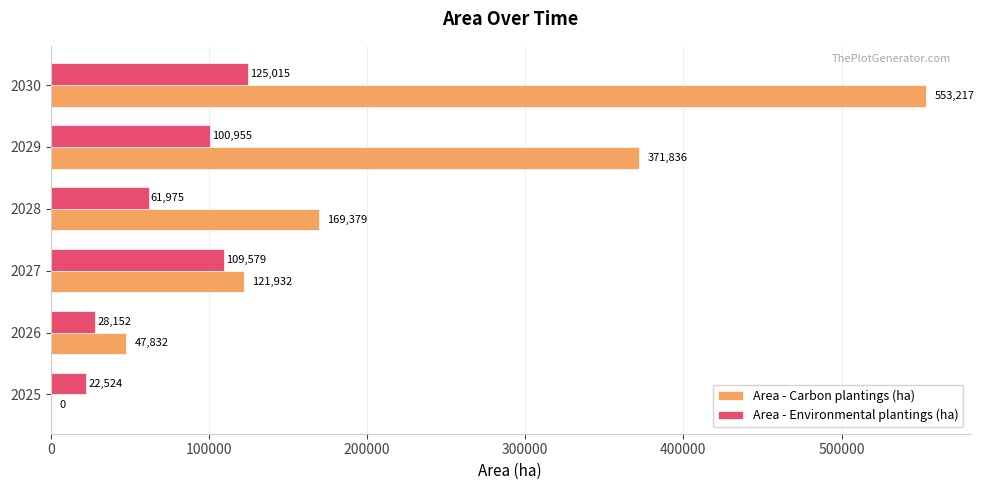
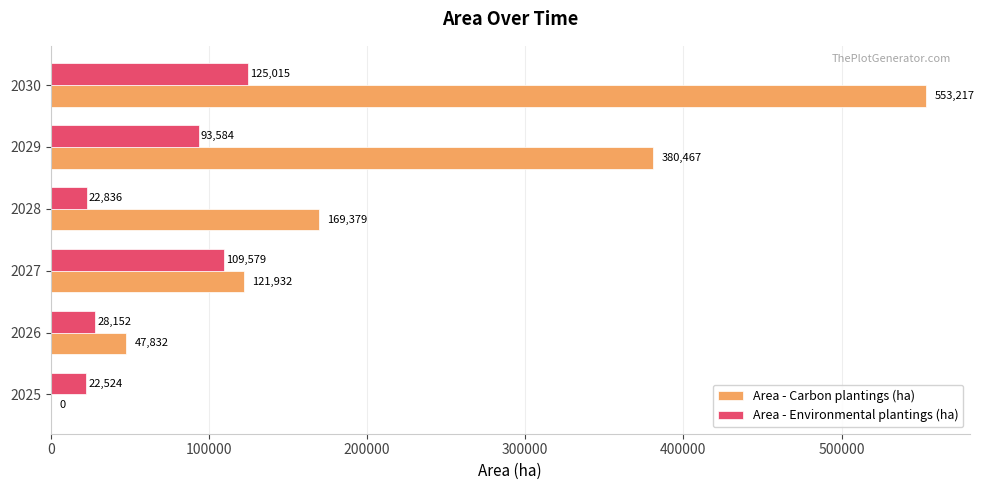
Area - Environmental plantings (ha), 2029: 100,955 -> 93,584
Area - Carbon plantings (ha), 2029: 371,836 -> 380,467
Area - Environmental plantings (ha), 2028: 61,975 -> 22,836
